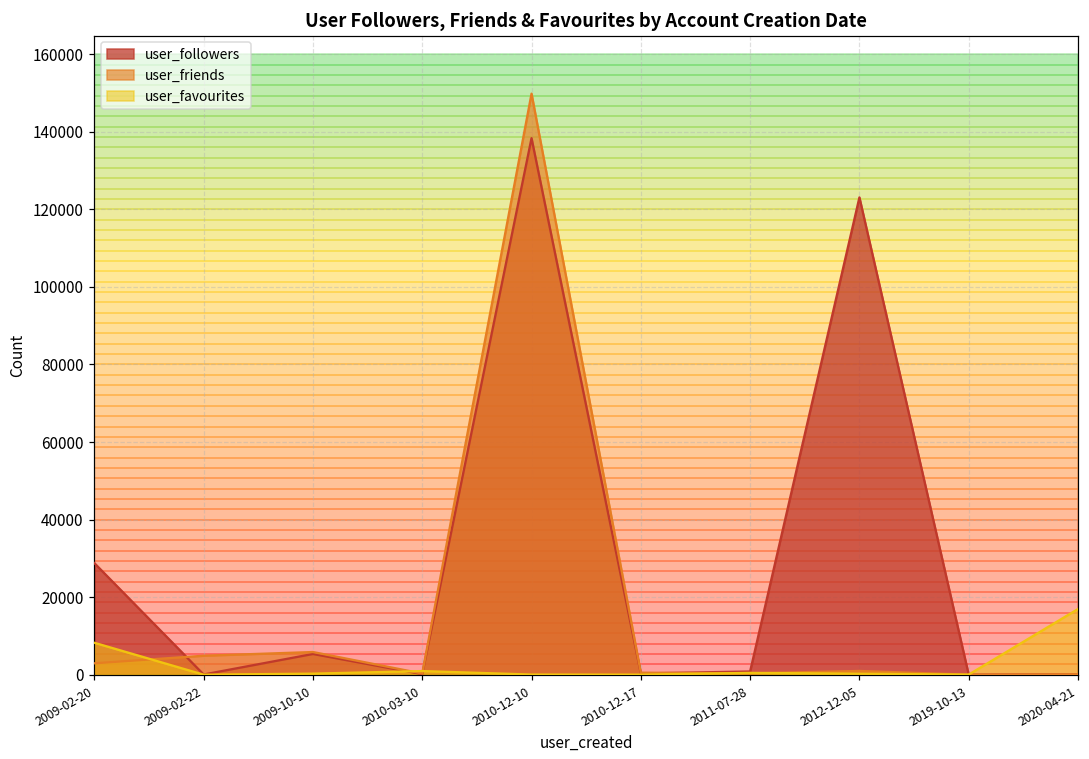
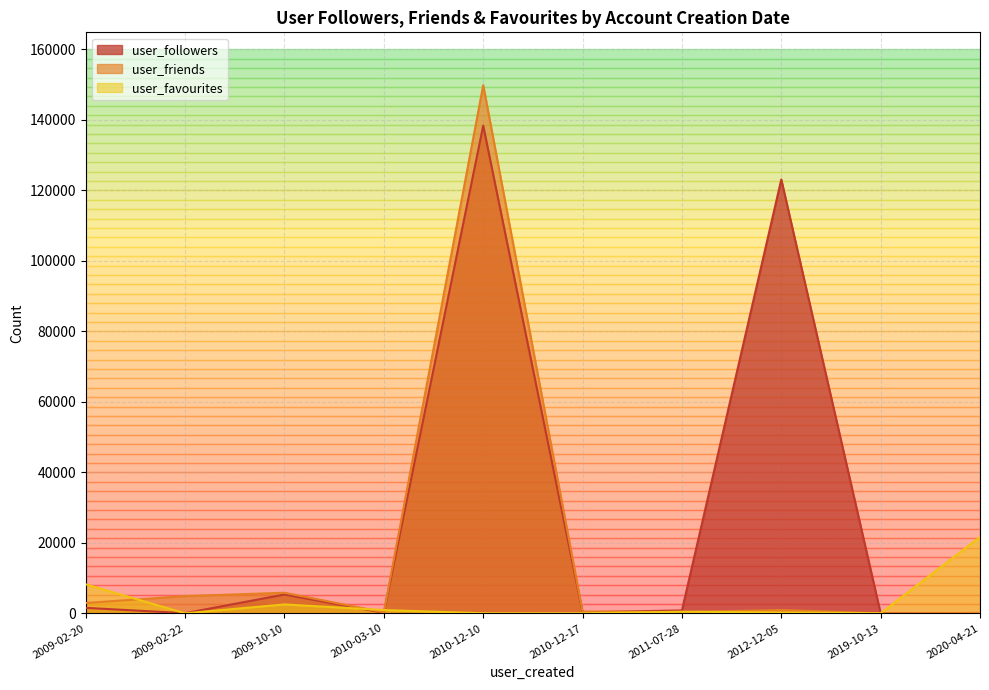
user_followers, 2009-02-20: 29000 -> 2000
user_favourites, 2009-10-10: 0 -> 3000
user_favourites, 2020-04-21: 17000 -> 22000
